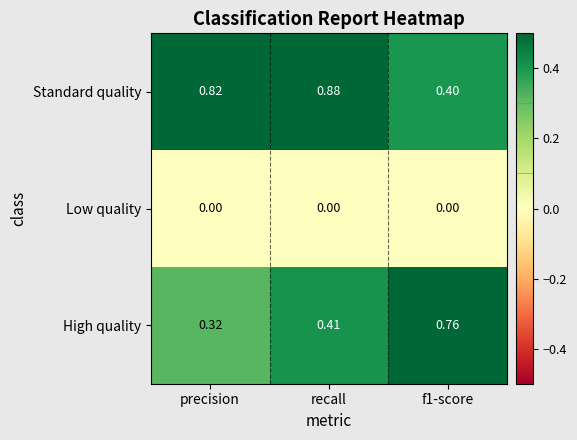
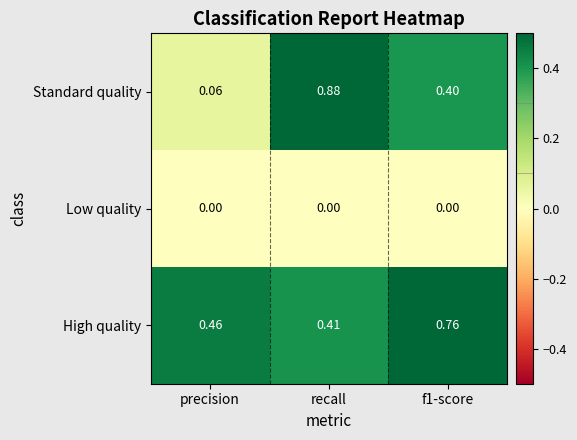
Standard quality, precision: 0.82 -> 0.06
High quality, precision: 0.32 -> 0.46
